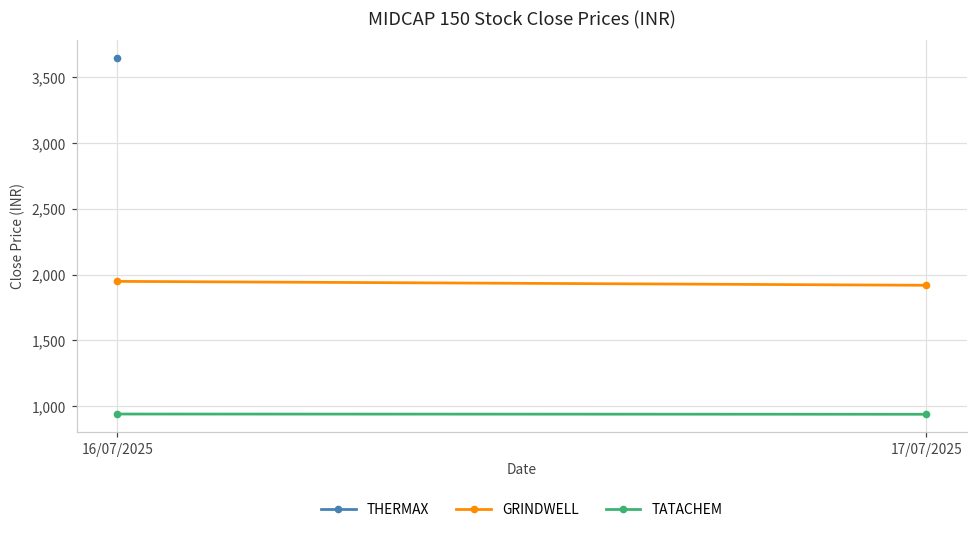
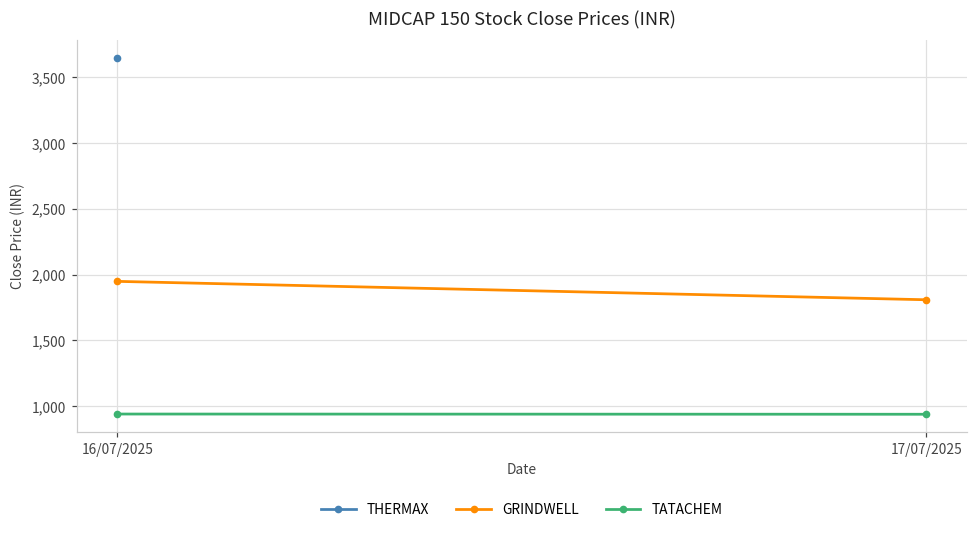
GRINDWELL, 17/07/2025: 1,920 -> 1,810
